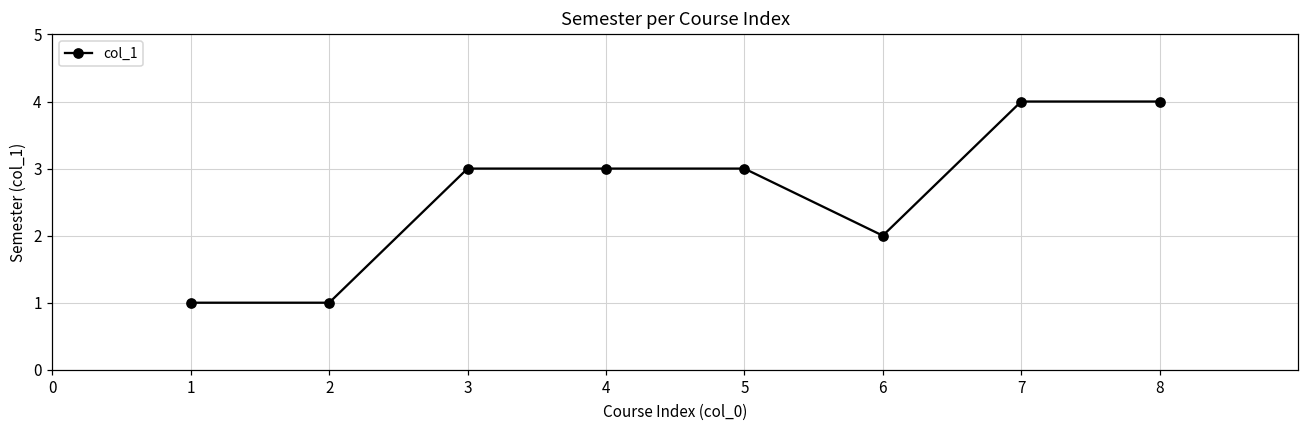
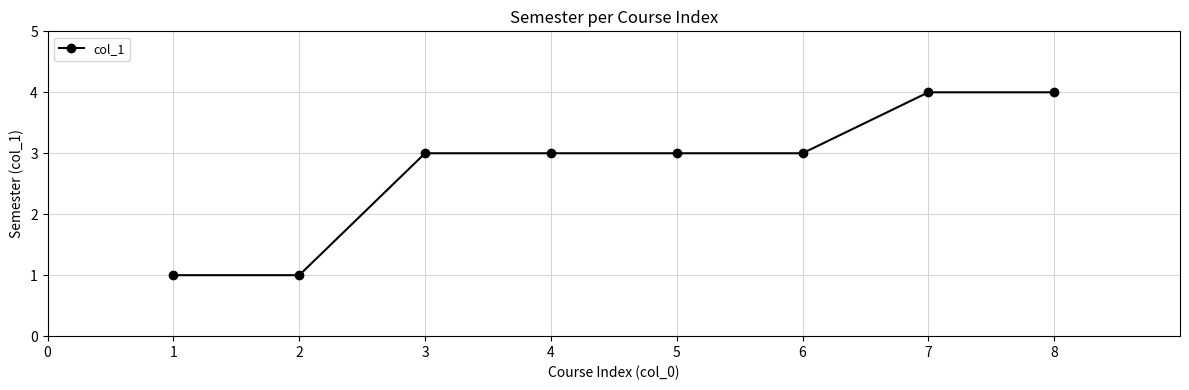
6: 2 -> 3
